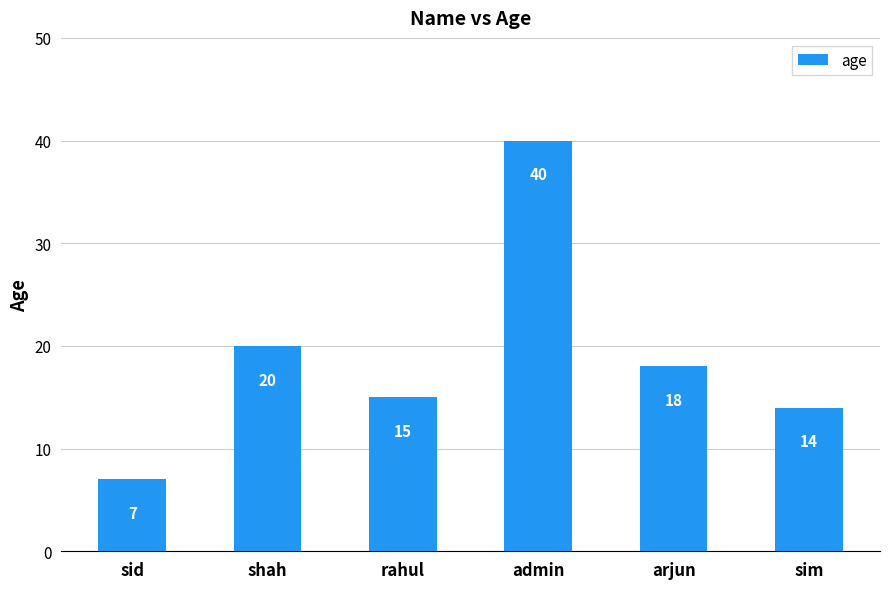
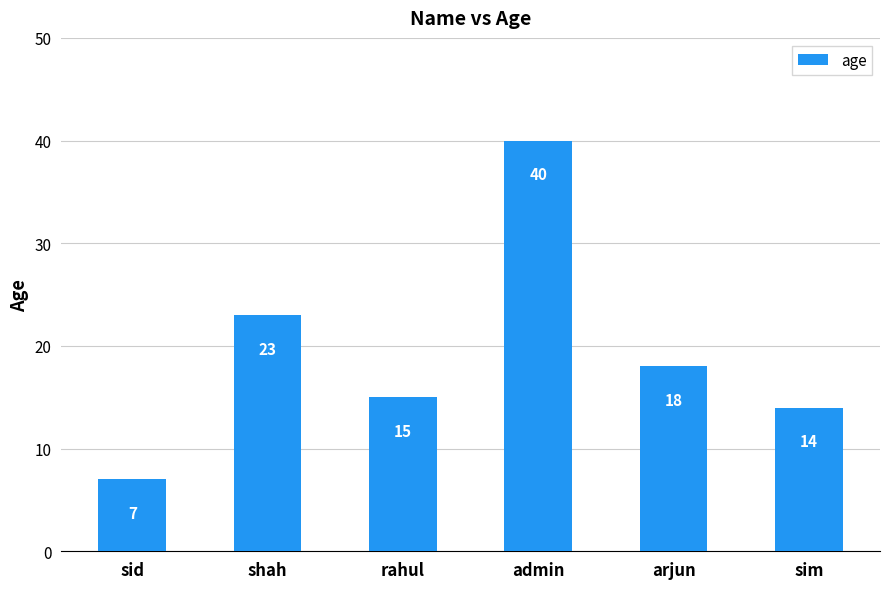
shah: 20 -> 23
